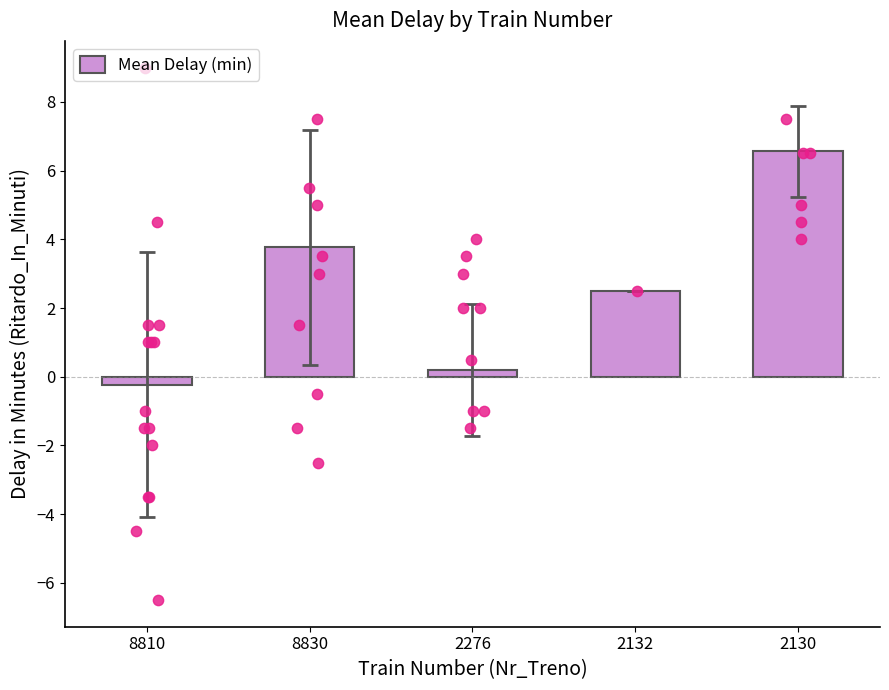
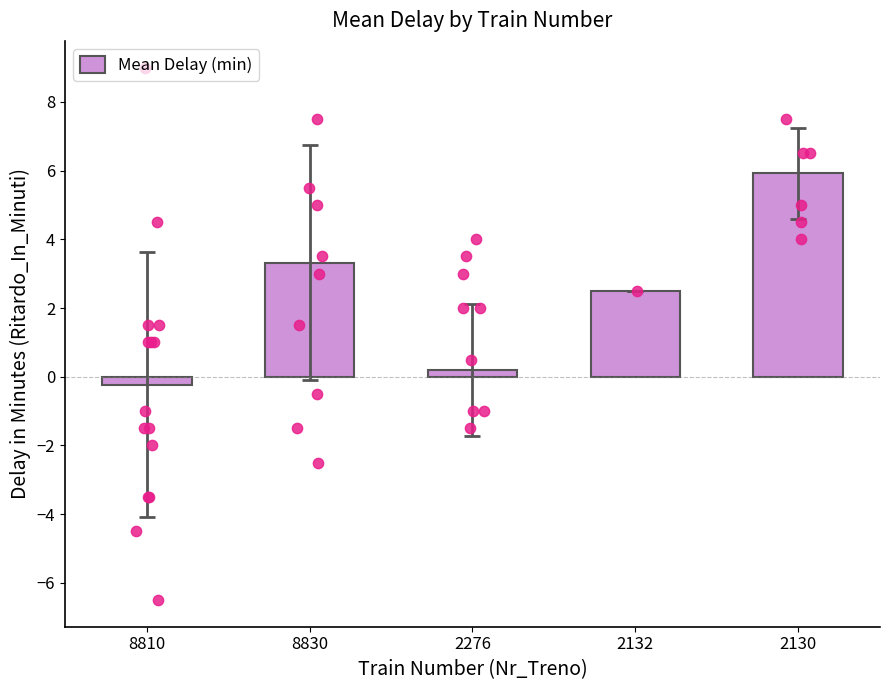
Mean Delay (min), 8830: 3.8 -> 3.3
Mean Delay (min), 2130: 6.6 -> 5.9
